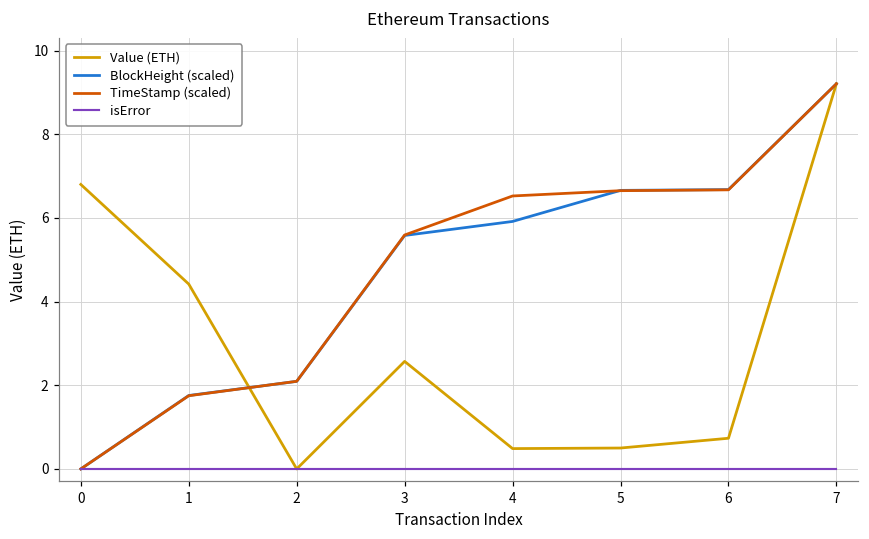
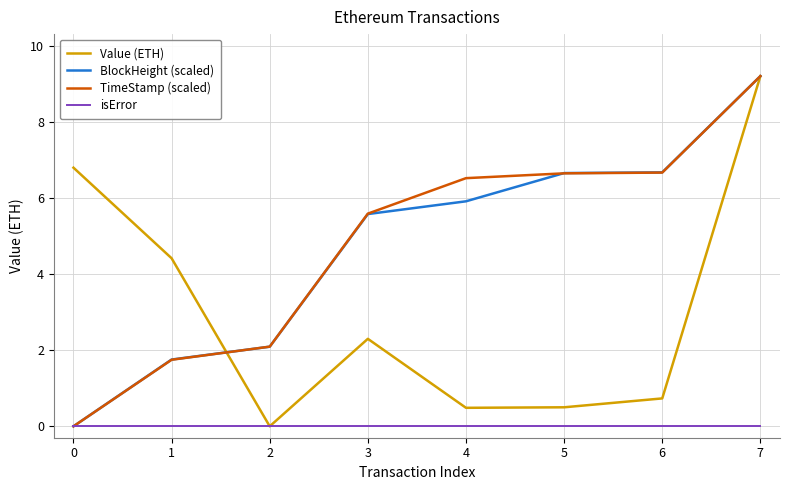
Value (ETH), 3: 2.6 -> 2.3
